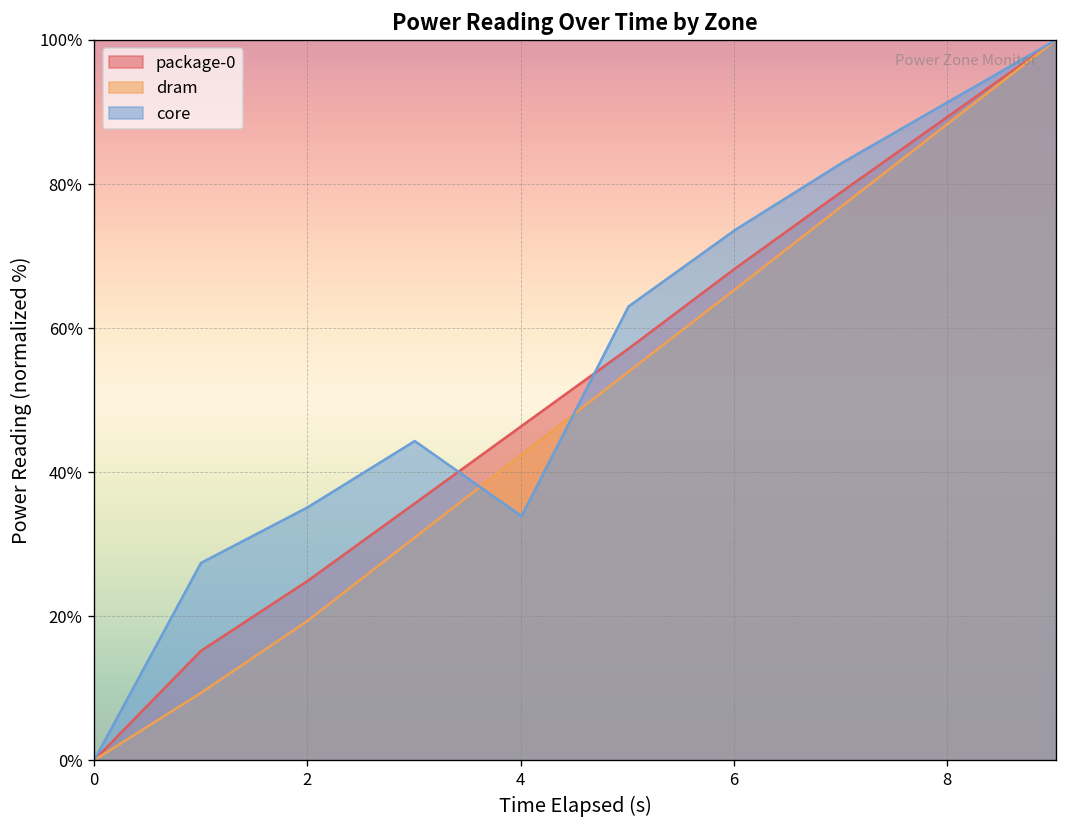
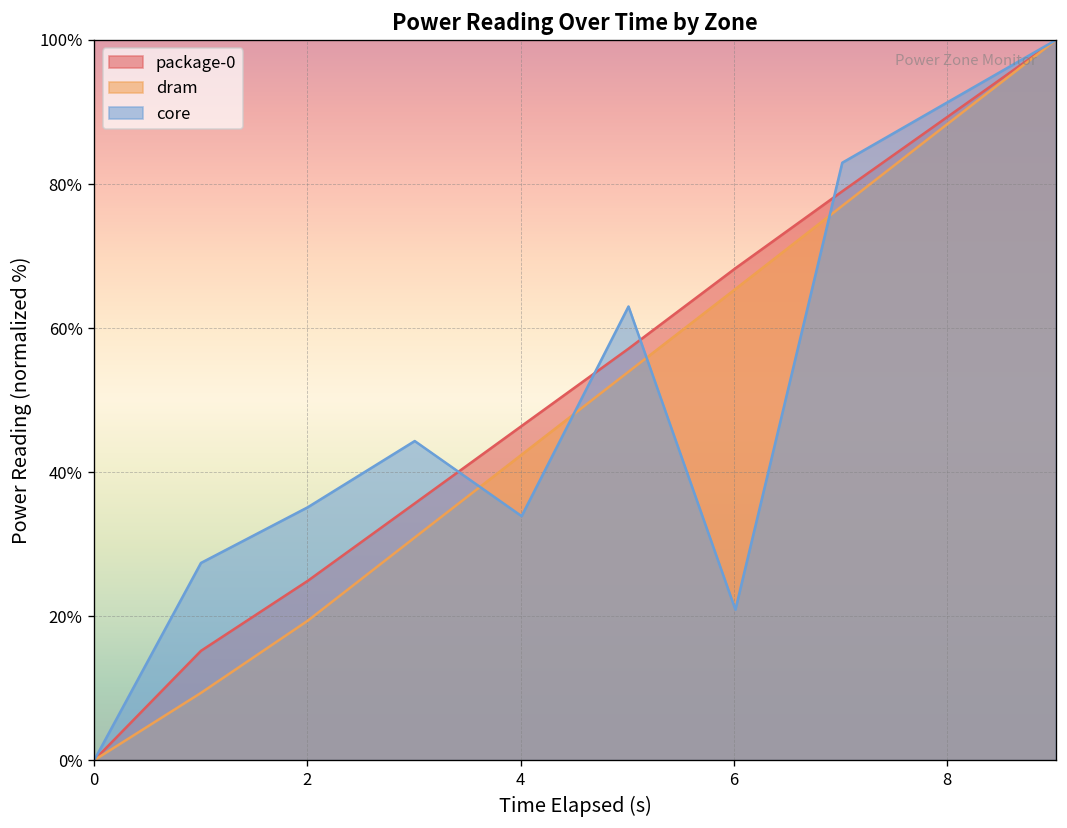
core, 6: 74% -> 21%
